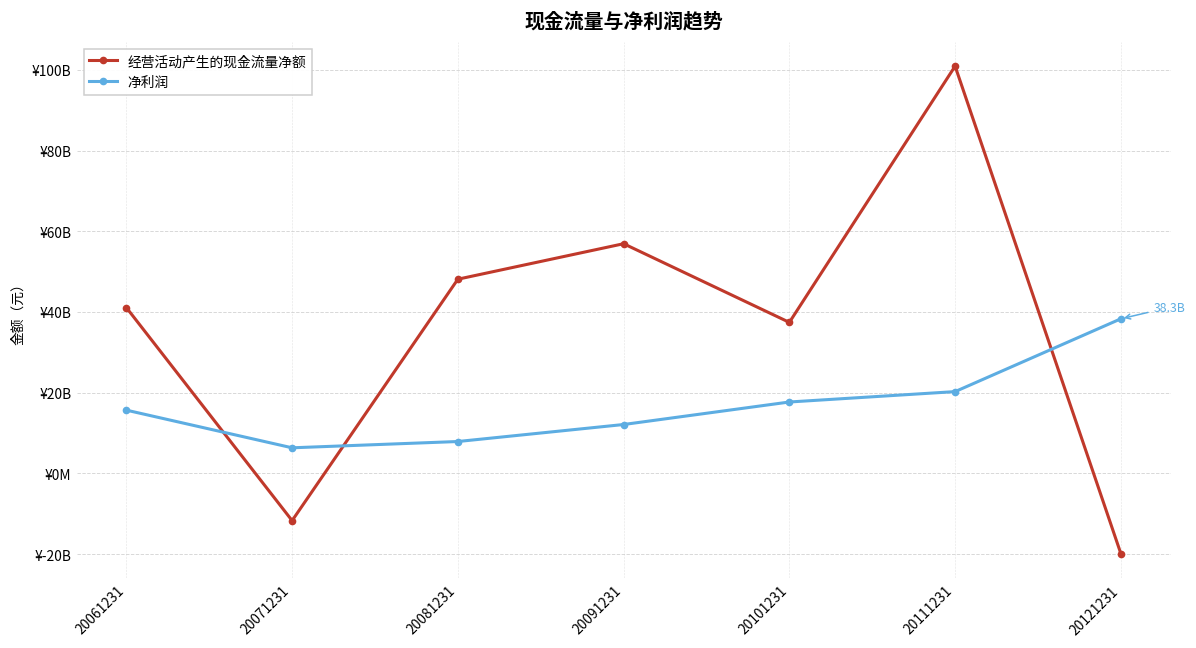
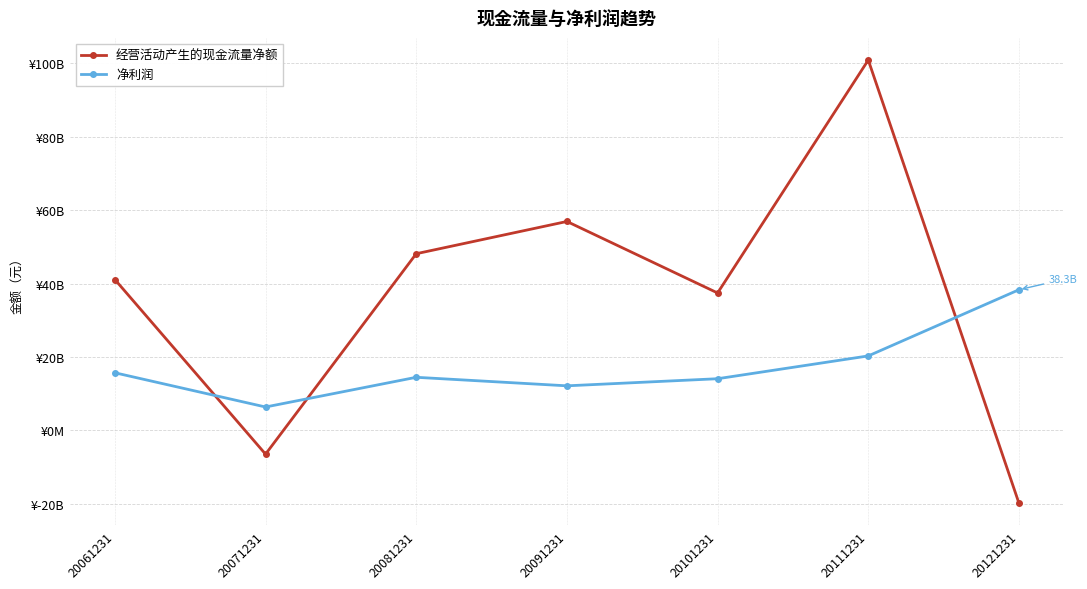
经营活动产生的现金流量净额, 20071231: ¥-12000000000 -> ¥-7000000000
净利润, 20081231: ¥8000000000 -> ¥14000000000
净利润, 20101231: ¥18000000000 -> ¥14000000000
